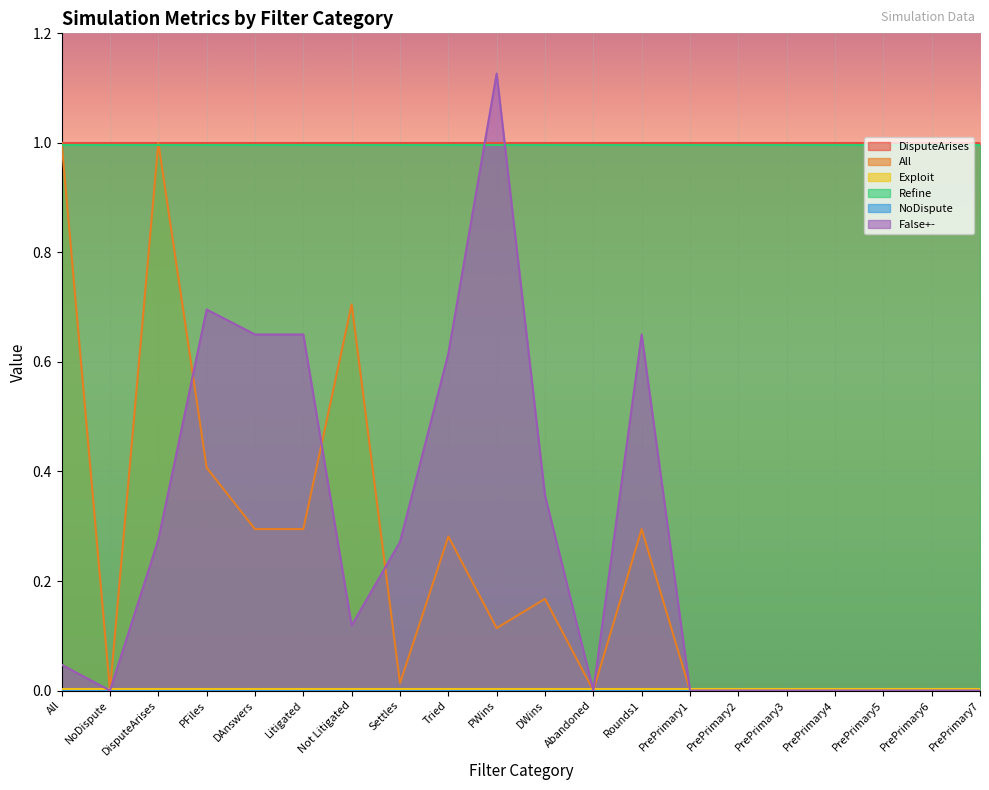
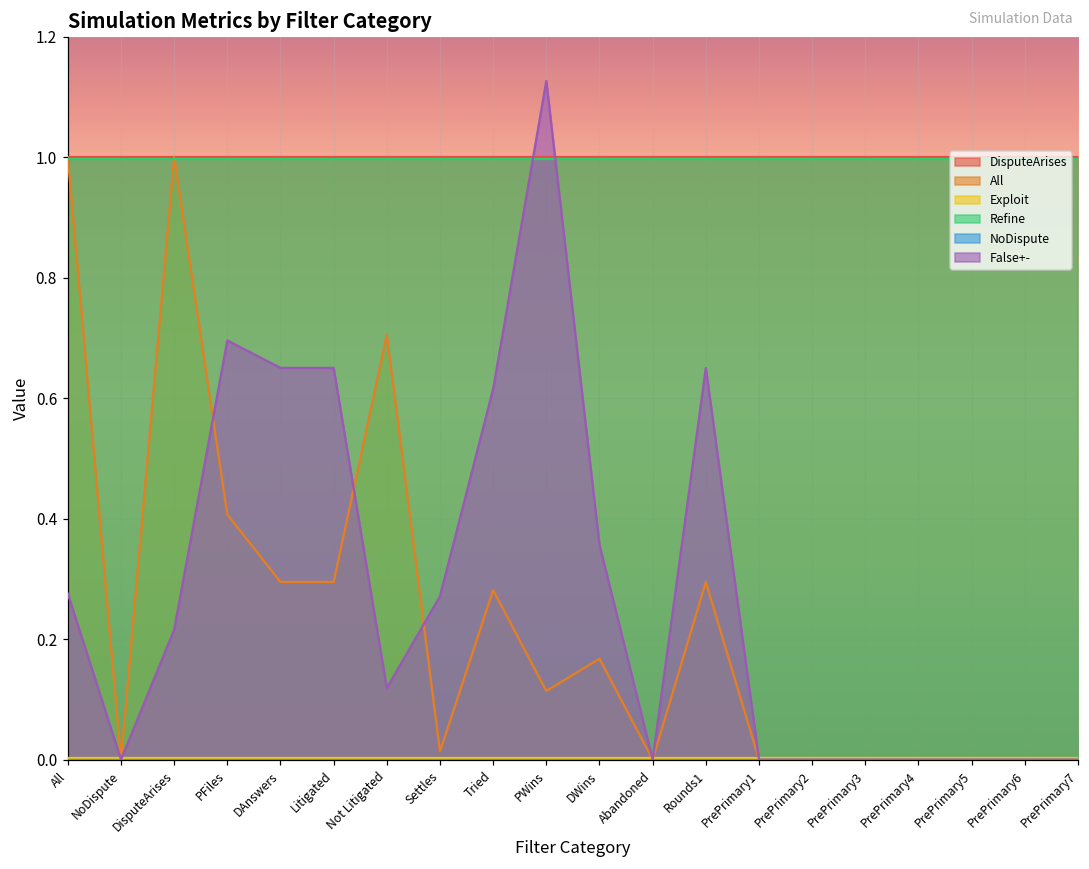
False+-, All: 0.05 -> 0.28
False+-, DisputeArises: 0.28 -> 0.22
